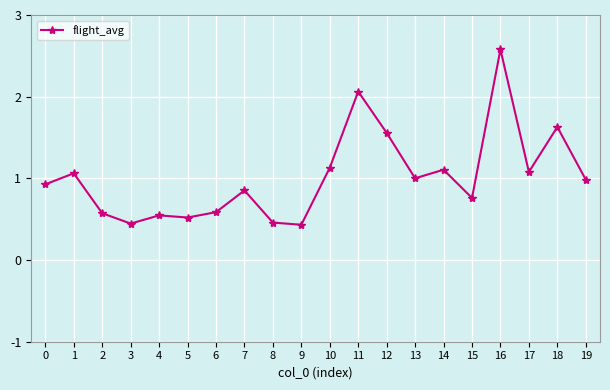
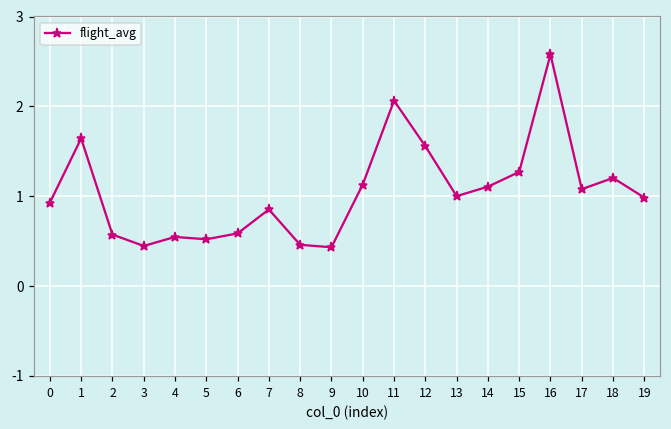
1: 1.1 -> 1.6
15: 0.8 -> 1.3
18: 1.6 -> 1.2
